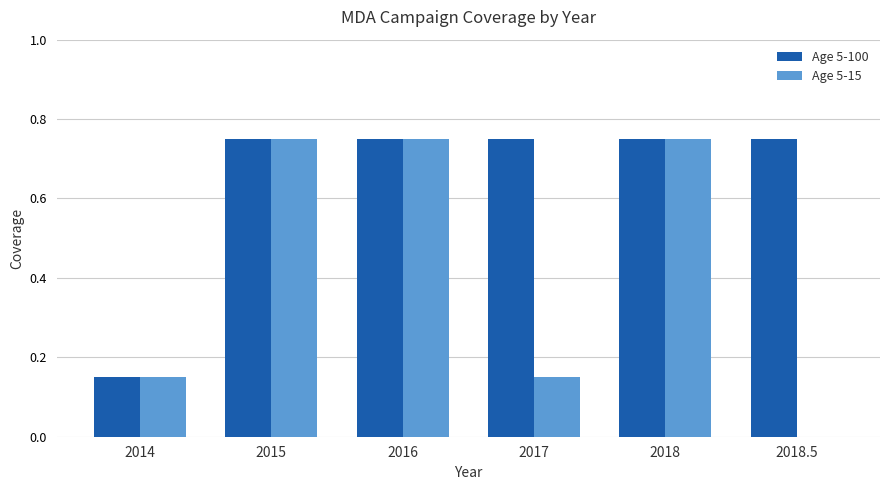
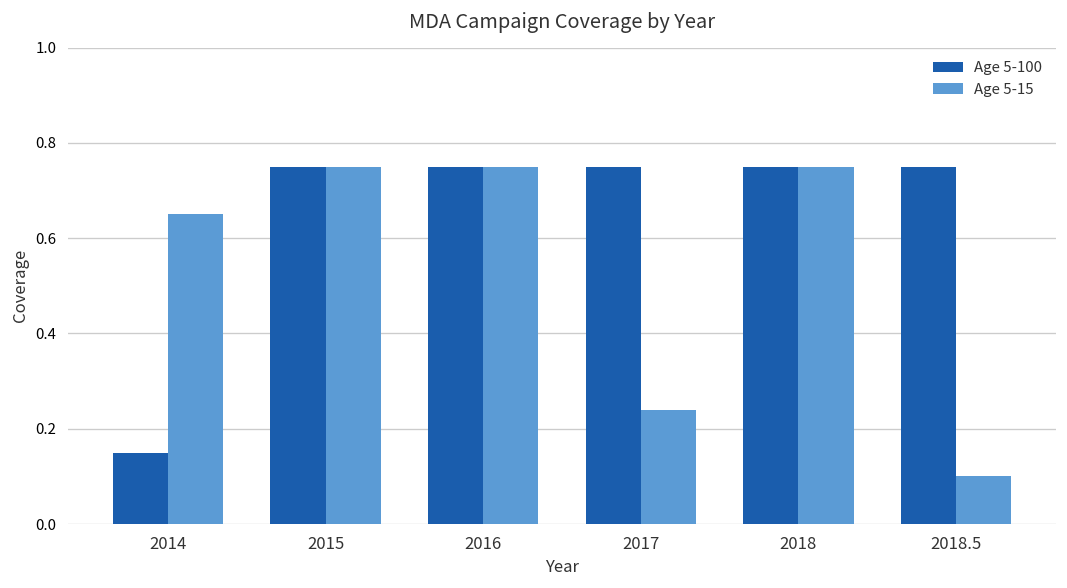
Age 5-15, 2014: 0.15 -> 0.65
Age 5-15, 2017: 0.15 -> 0.24
Age 5-15, 2018.5: 0.0 -> 0.1
